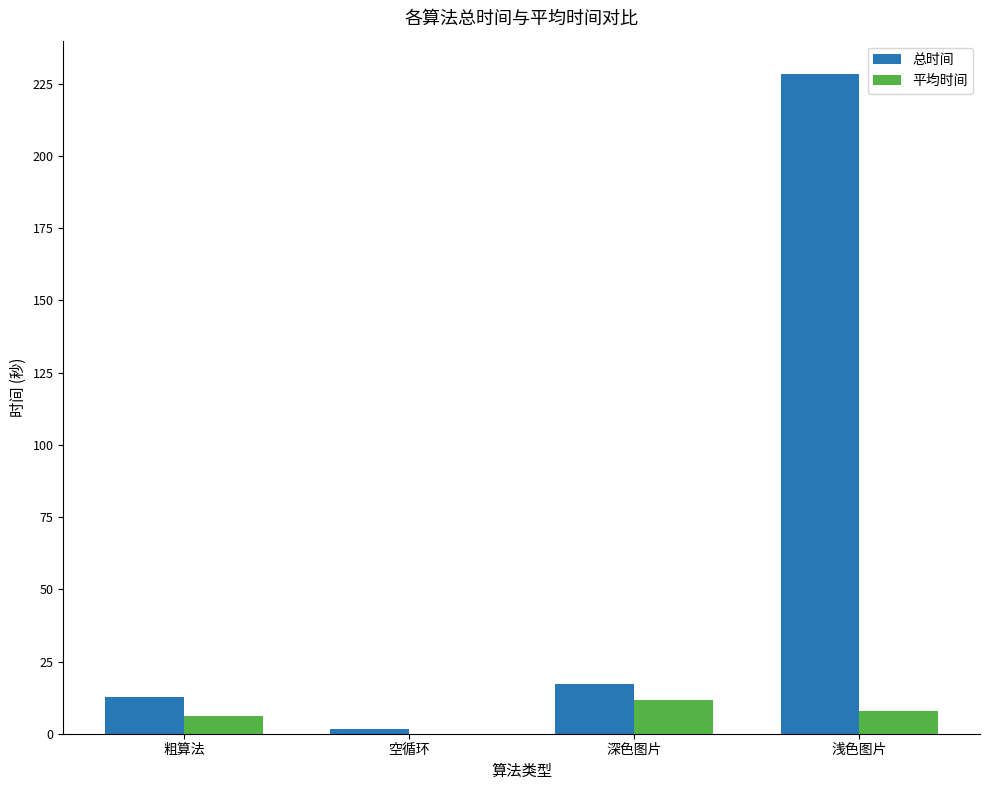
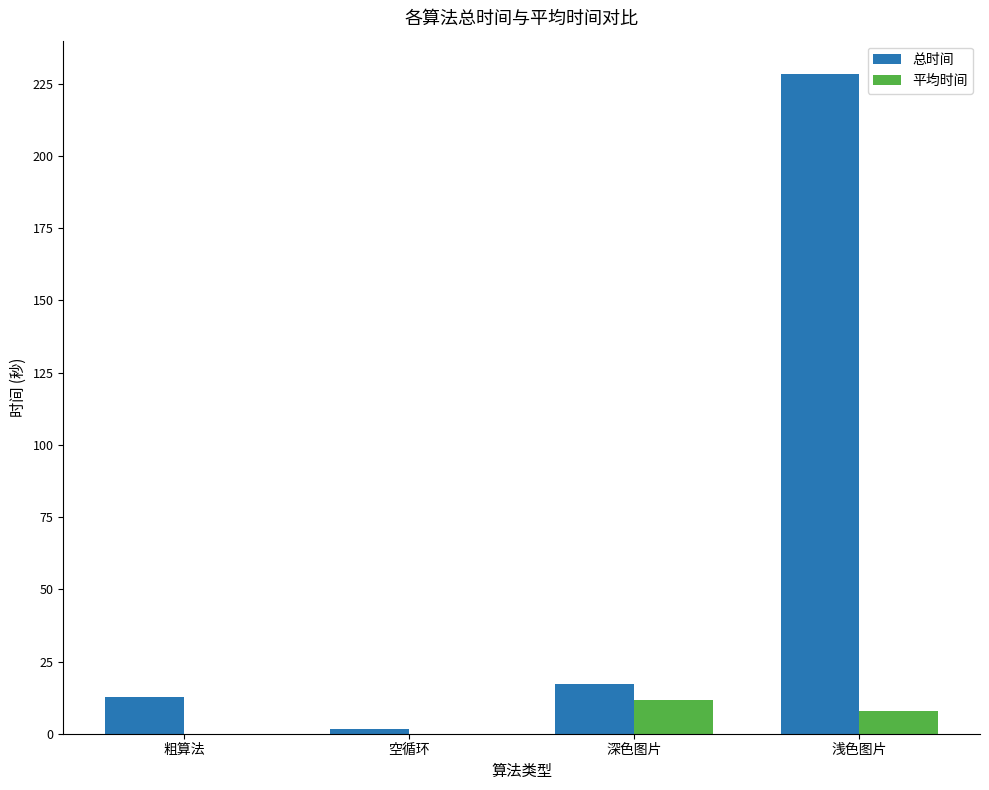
平均时间, 粗算法: 6 -> 0
